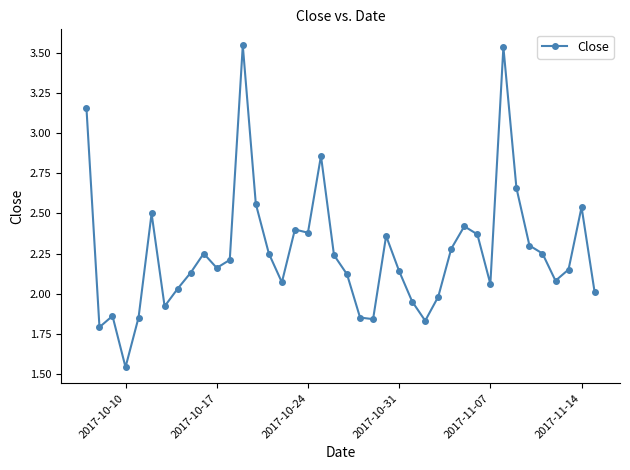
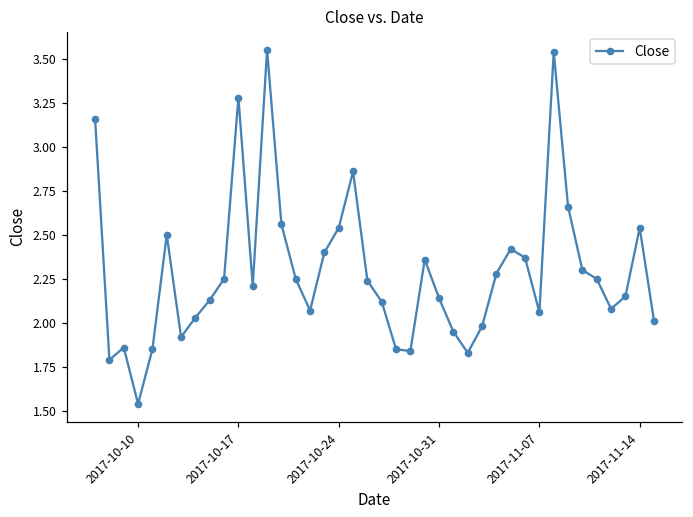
2017-10-17: 2.16 -> 3.28
2017-10-24: 2.38 -> 2.54
